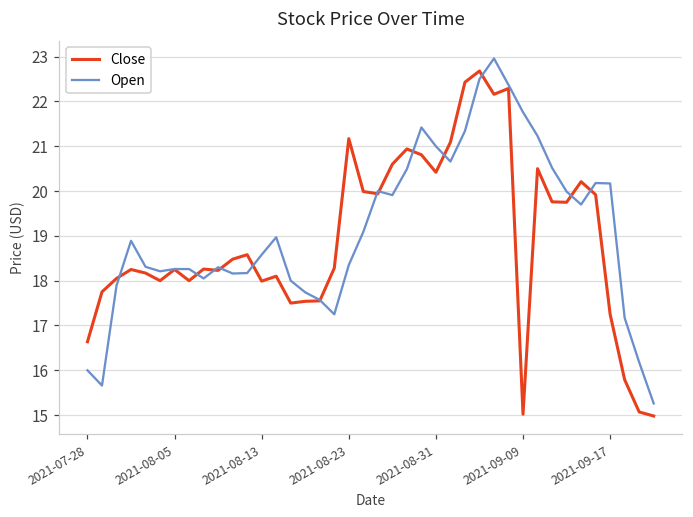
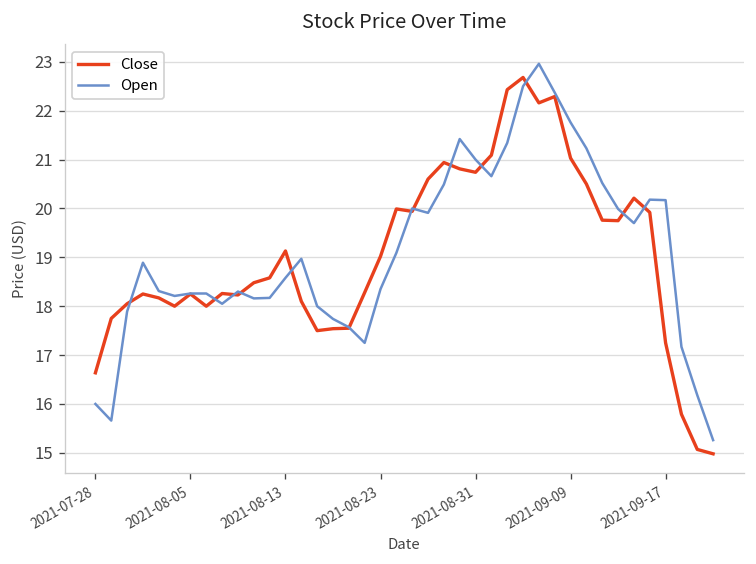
Close, 2021-08-13: 18.0 -> 19.1
Close, 2021-08-23: 21.2 -> 19.0
Close, 2021-08-31: 20.4 -> 20.7
Close, 2021-09-09: 15.0 -> 21.0
